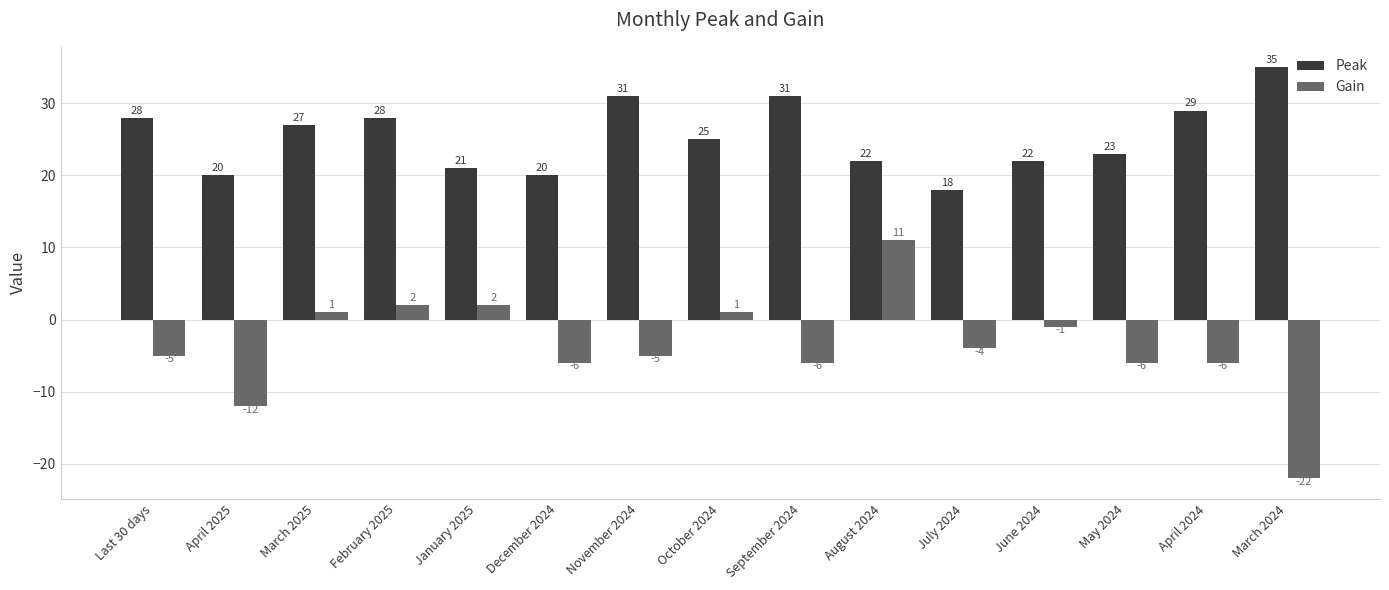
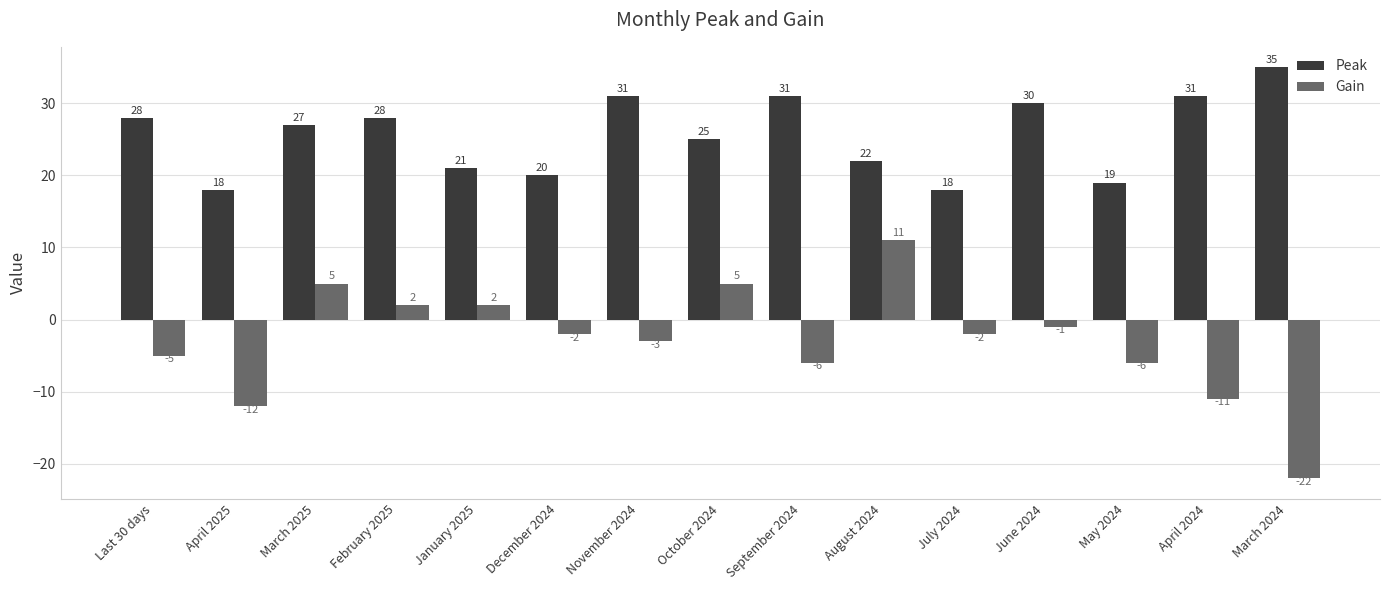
Peak, April 2025: 20 -> 18
Gain, March 2025: 1 -> 5
Gain, December 2024: -6 -> -2
Gain, November 2024: -5 -> -3
Gain, October 2024: 1 -> 5
Gain, July 2024: -4 -> -2
Peak, June 2024: 22 -> 30
Peak, May 2024: 23 -> 19
Peak, April 2024: 29 -> 31
Gain, April 2024: -6 -> -11
